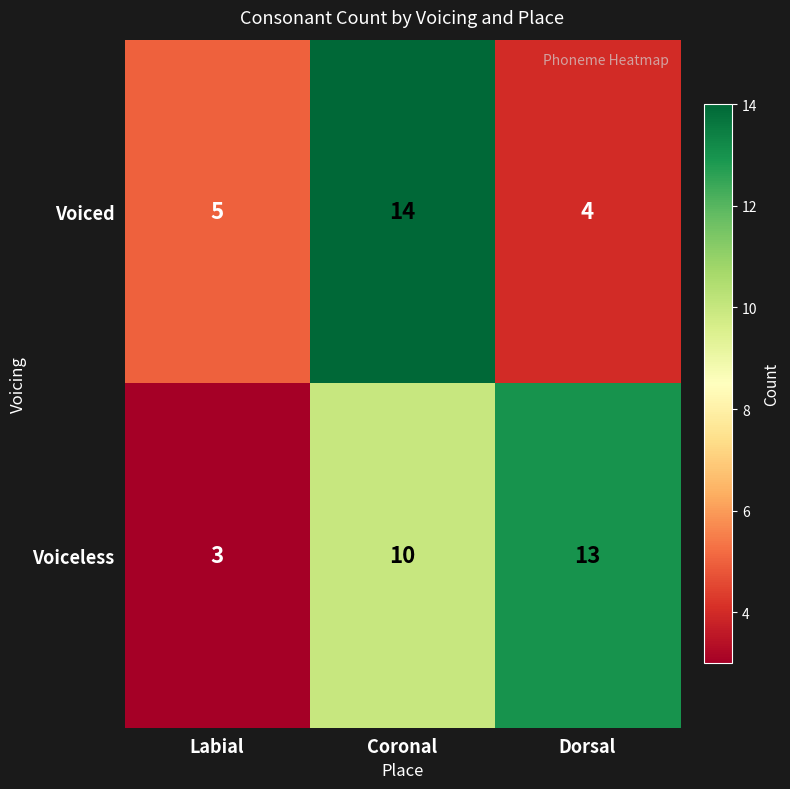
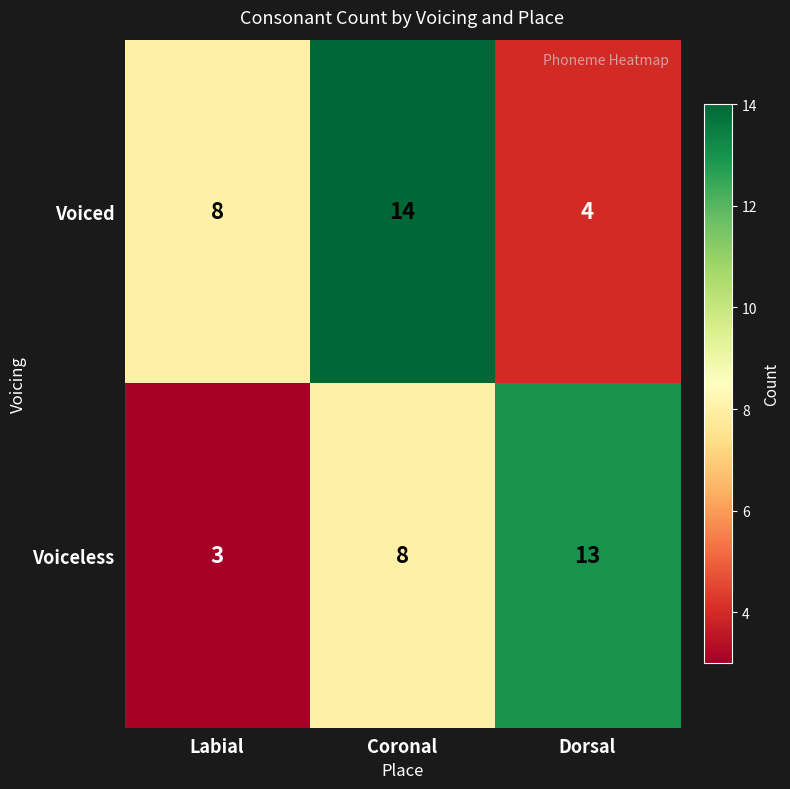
Voiced, Labial: 5 -> 8
Voiceless, Coronal: 10 -> 8
